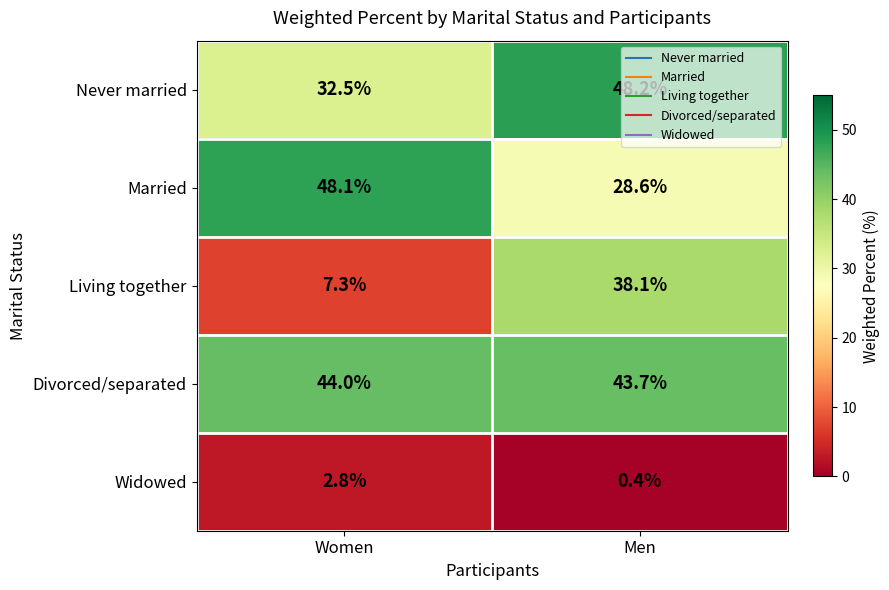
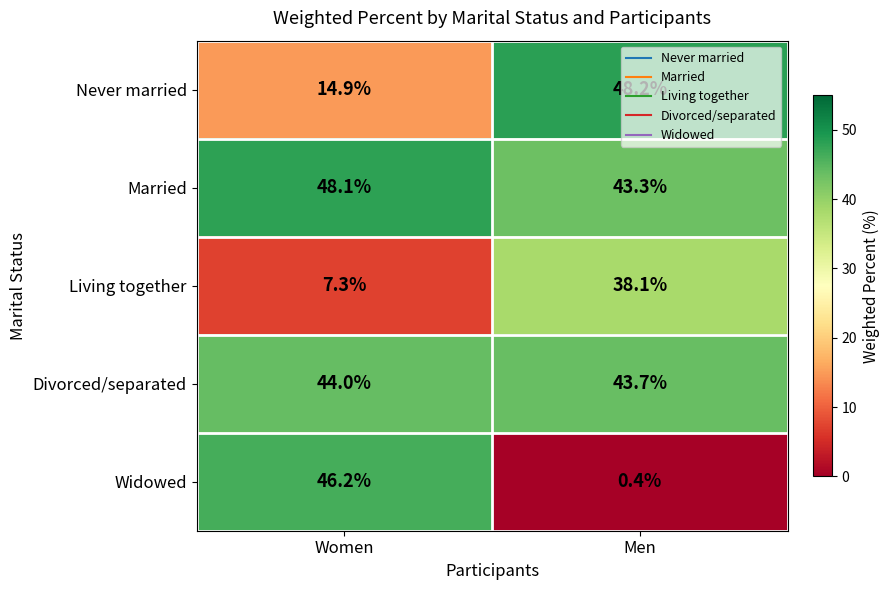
Never married, Women: 32.5% -> 14.9%
Married, Men: 28.6% -> 43.3%
Widowed, Women: 2.8% -> 46.2%
